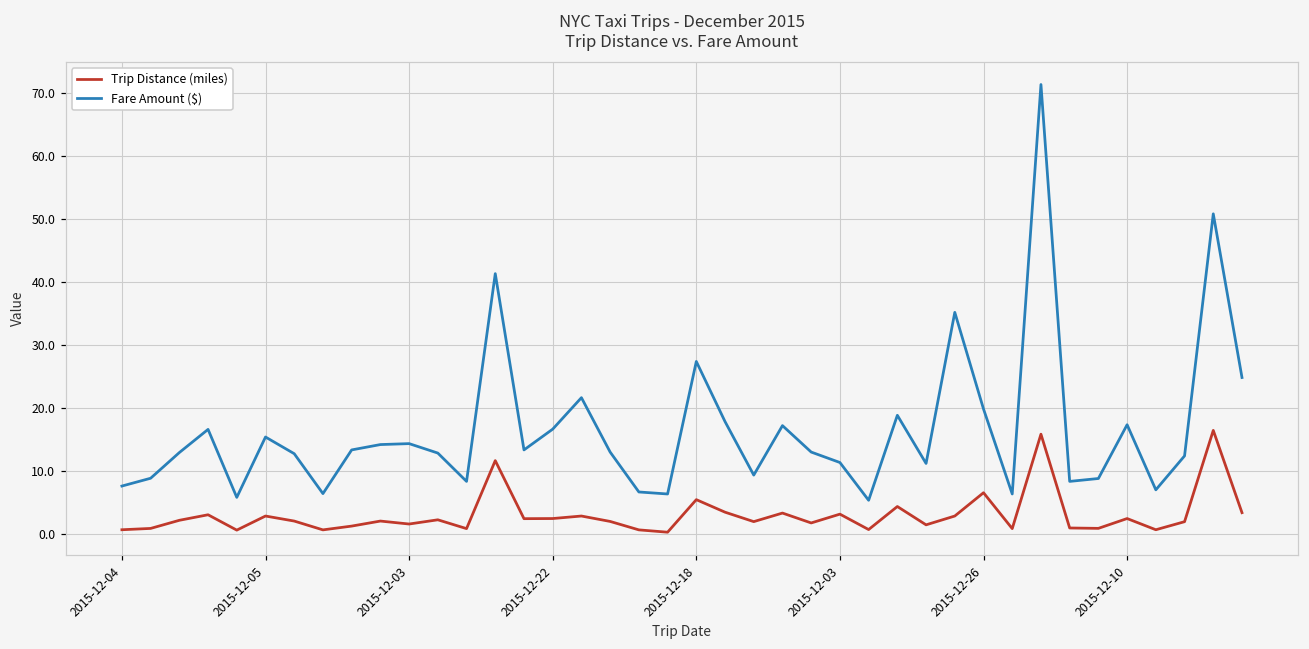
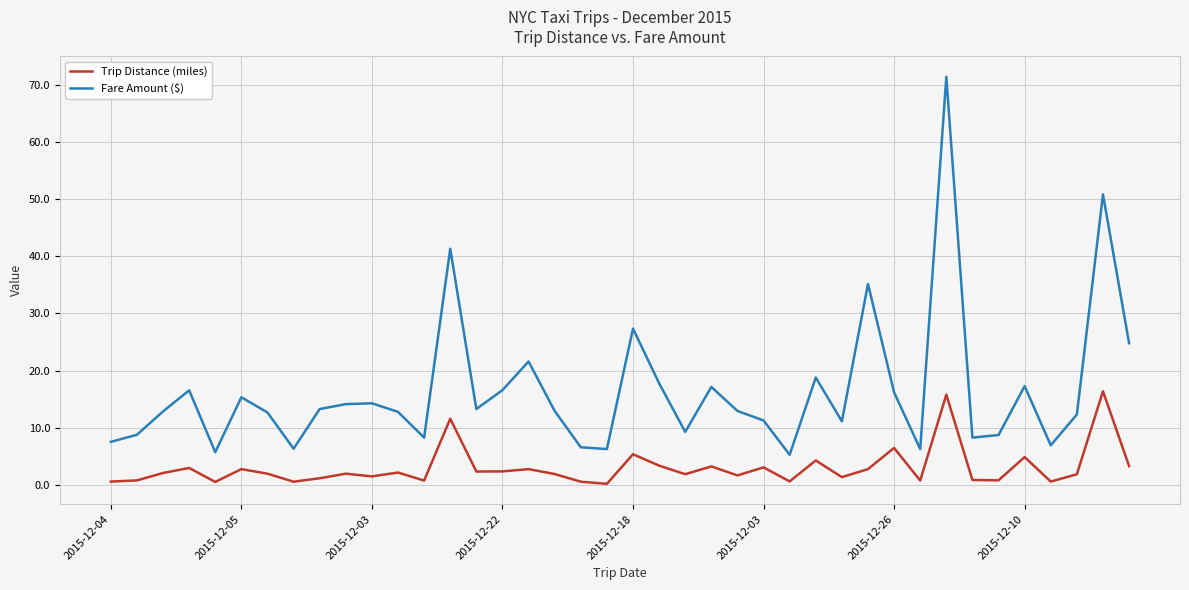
Fare Amount ($), 2015-12-26: 20 -> 16
Trip Distance (miles), 2015-12-10: 2 -> 5
